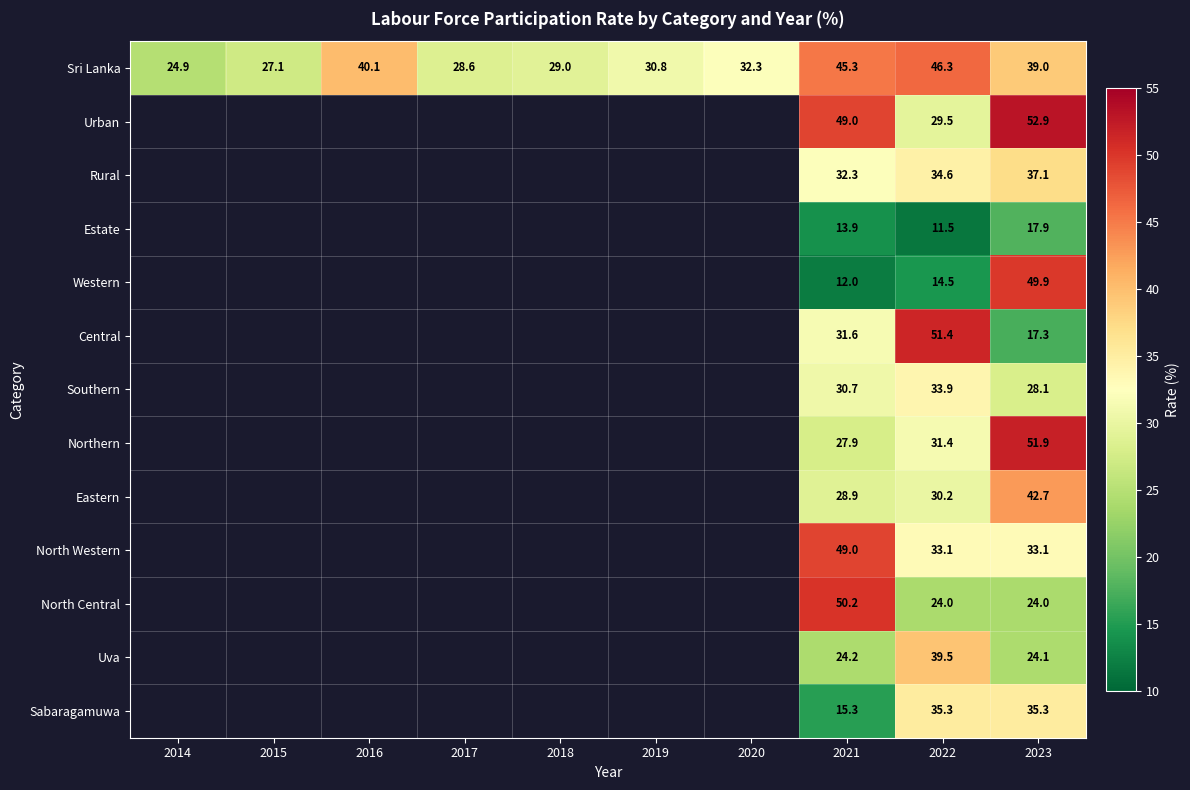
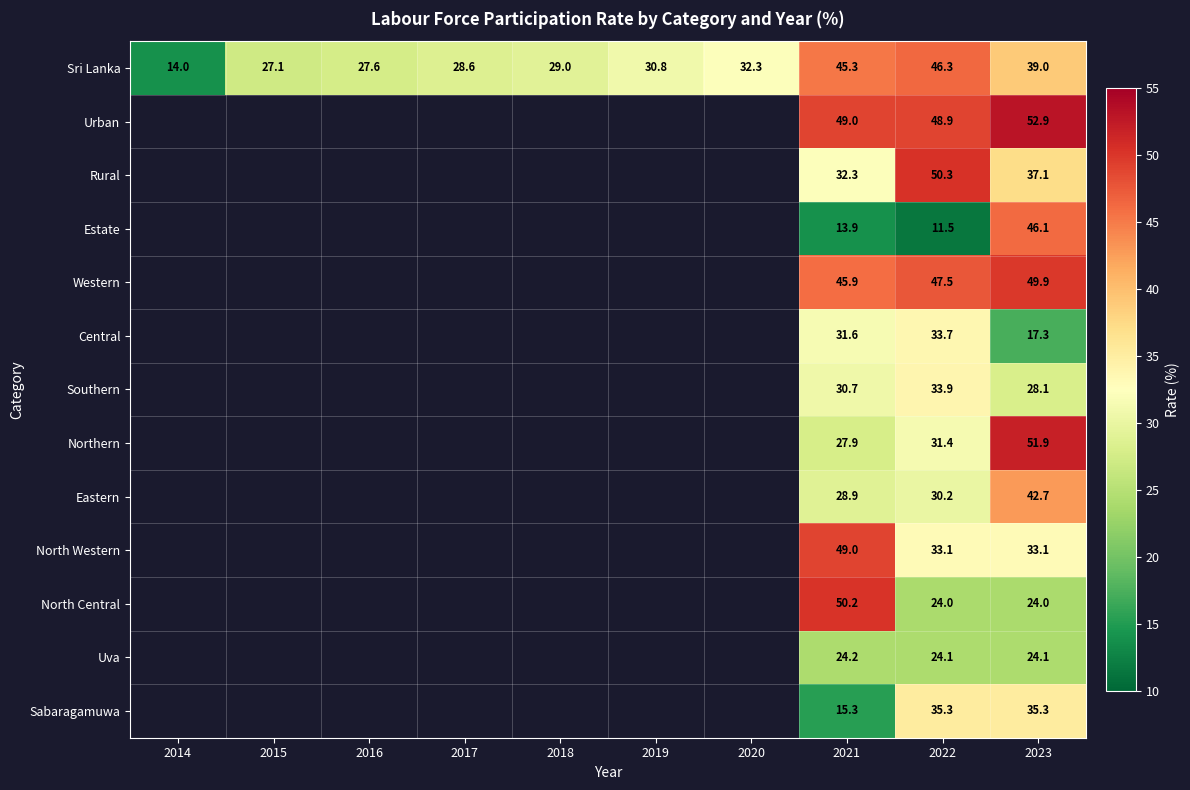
Sri Lanka, 2014: 24.9 -> 14.0
Sri Lanka, 2016: 40.1 -> 27.6
Urban, 2022: 29.5 -> 48.9
Rural, 2022: 34.6 -> 50.3
Estate, 2023: 17.9 -> 46.1
Western, 2021: 12.0 -> 45.9
Western, 2022: 14.5 -> 47.5
Central, 2022: 51.4 -> 33.7
Uva, 2022: 39.5 -> 24.1
